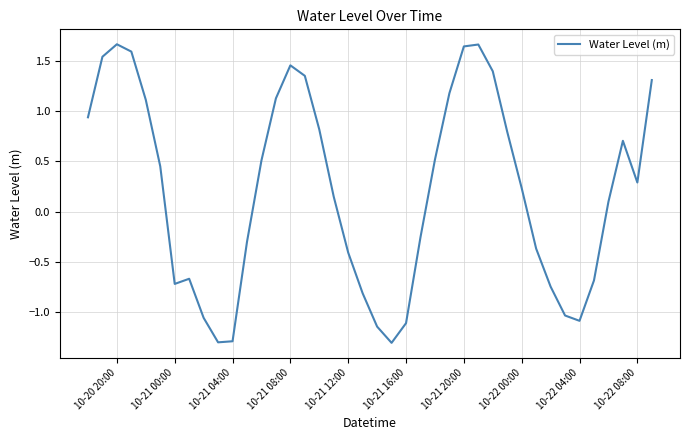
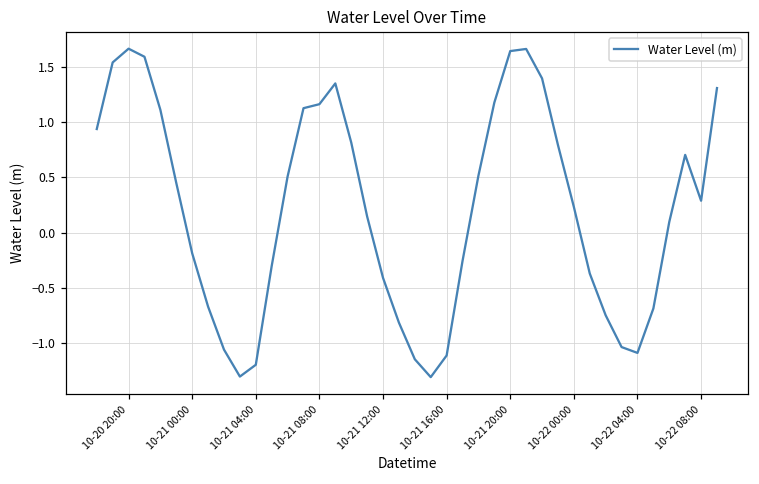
10-21 00:00: -0.72 -> -0.19
10-21 04:00: -1.29 -> -1.20
10-21 08:00: 1.46 -> 1.16
